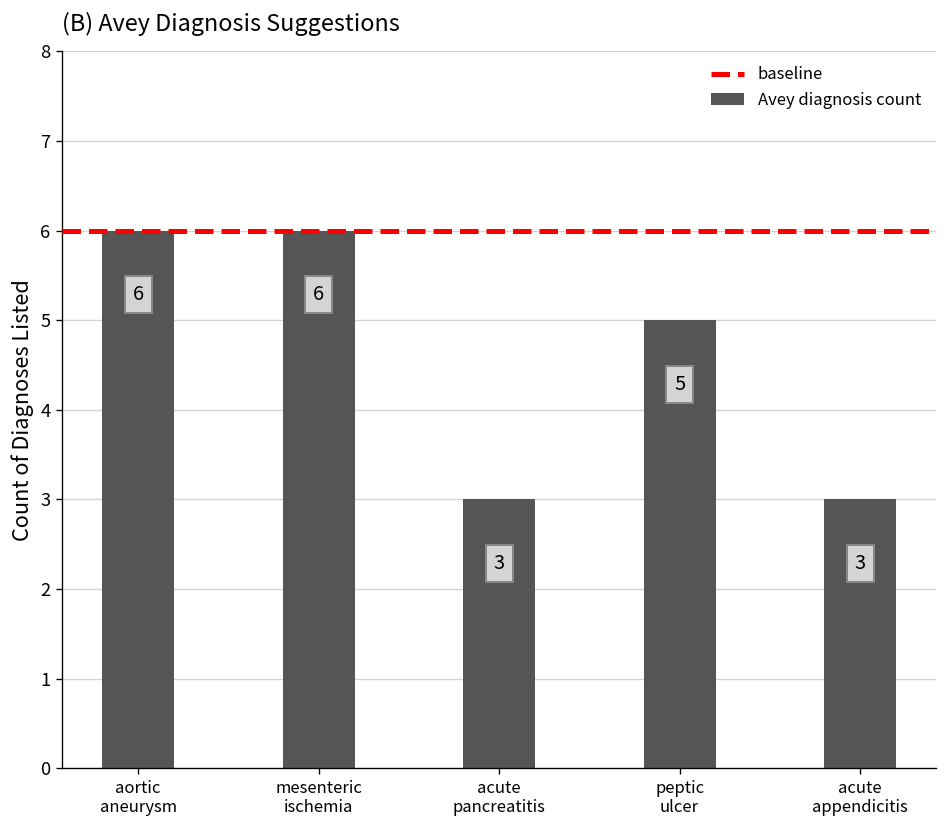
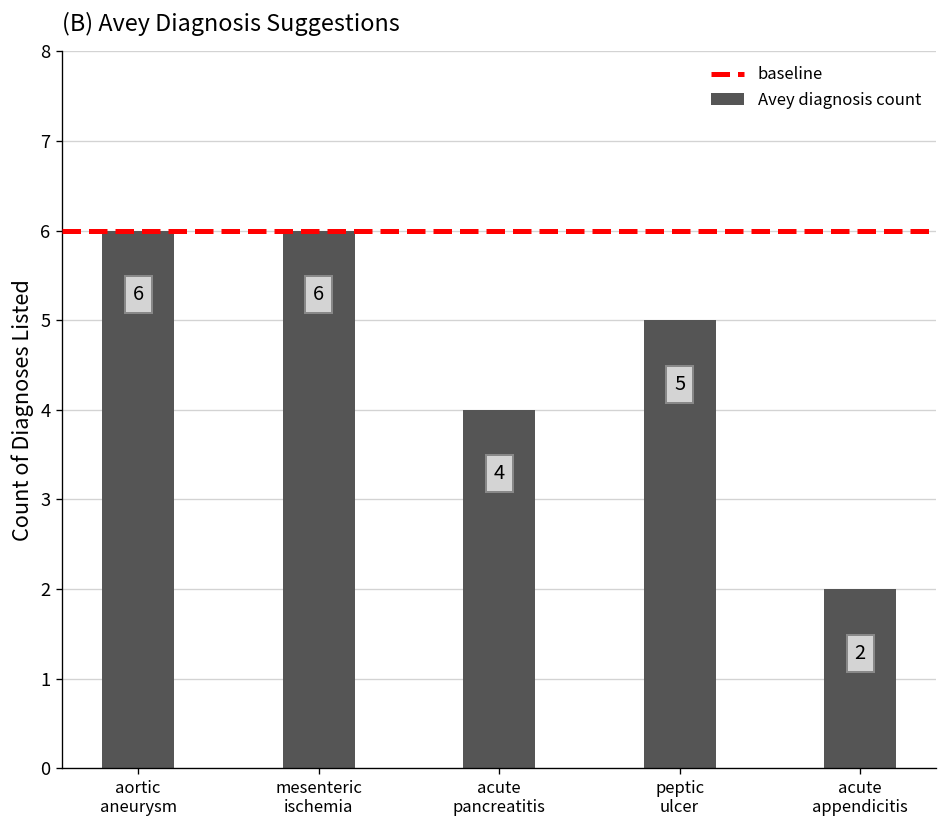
acute pancreatitis: 3 -> 4
acute appendicitis: 3 -> 2
